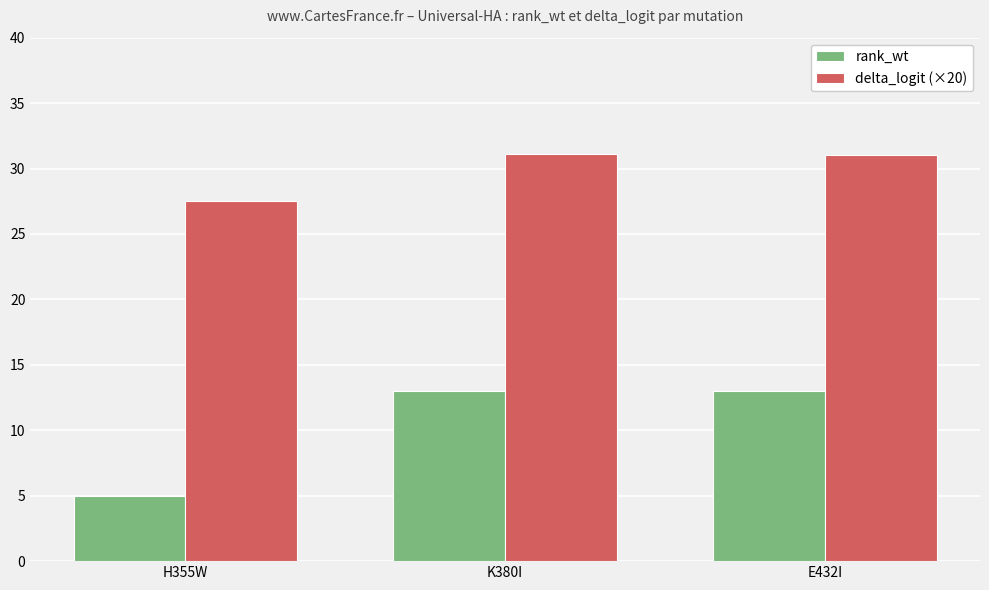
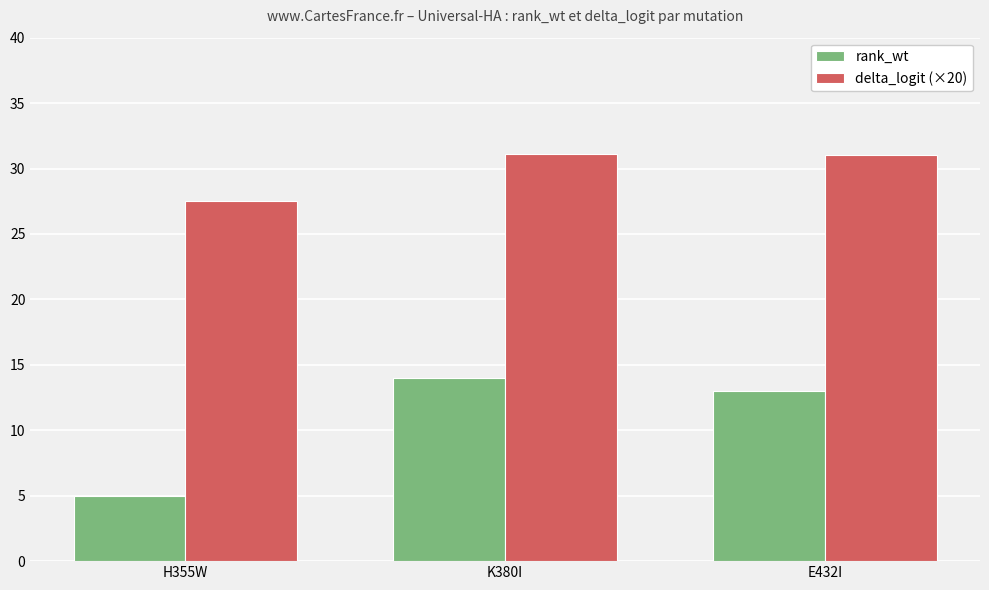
rank_wt, K380I: 13 -> 14
